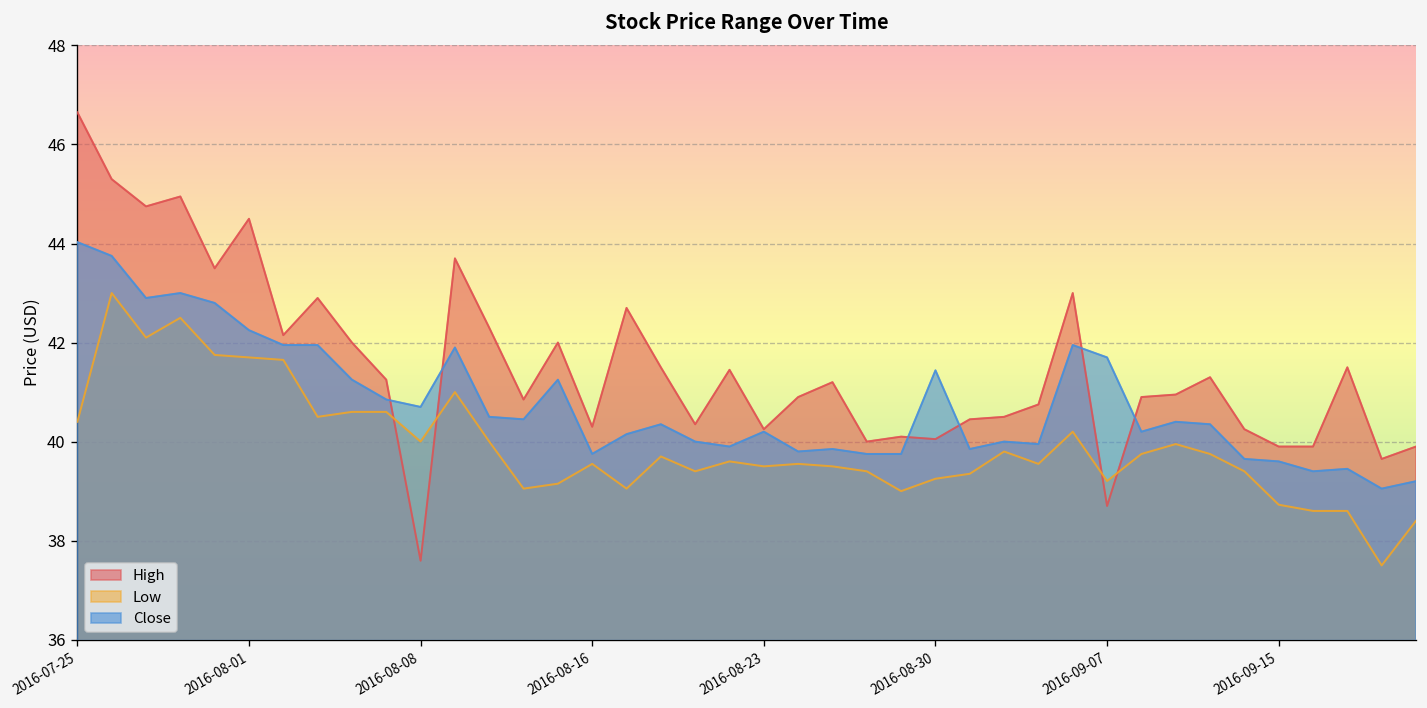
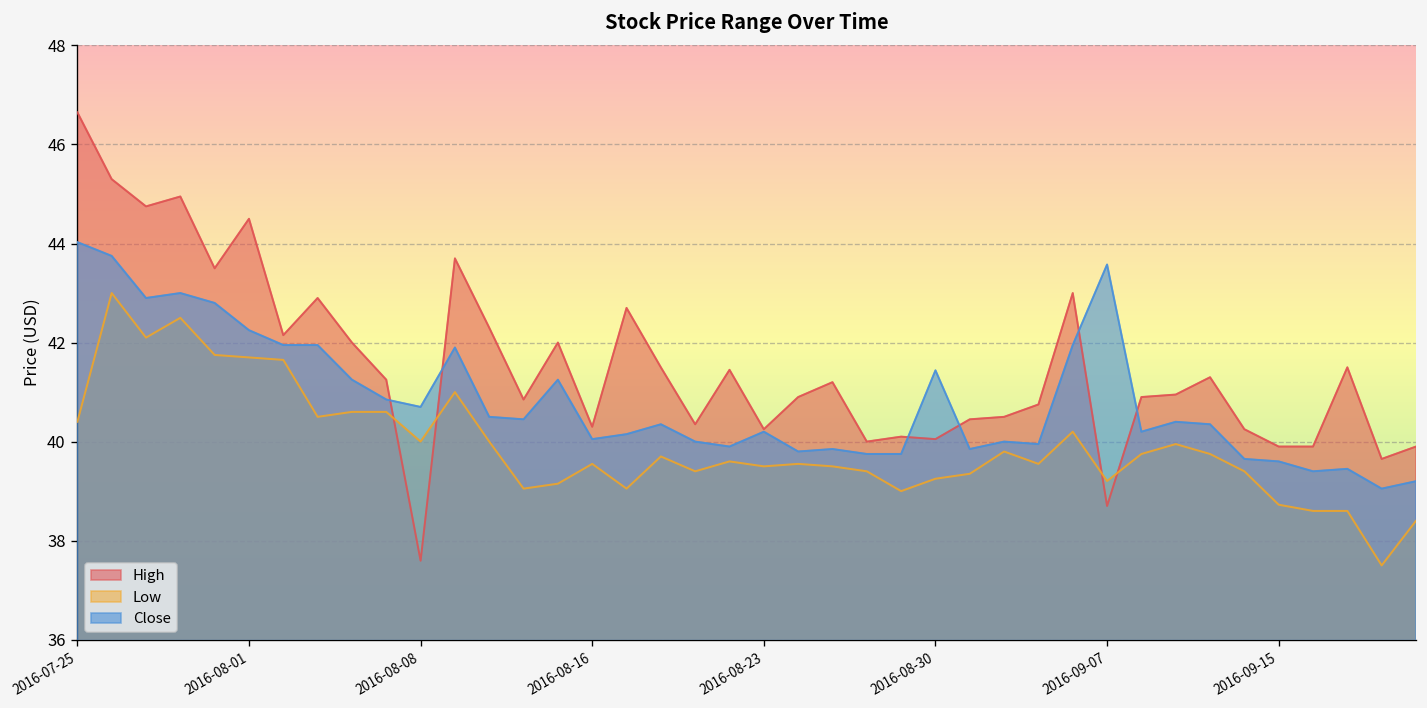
Close, 2016-08-16: 39.8 -> 40.0
Close, 2016-09-07: 41.7 -> 43.6
